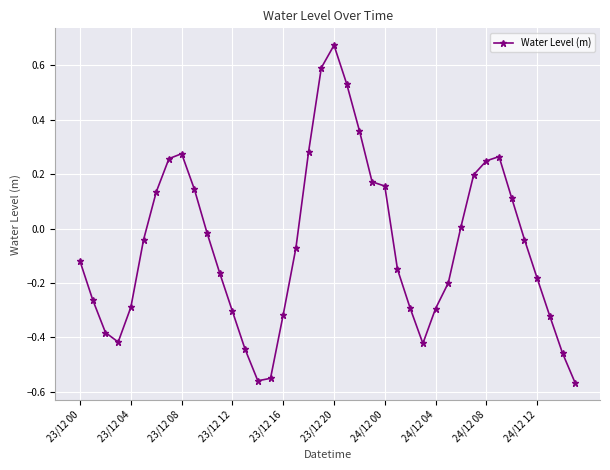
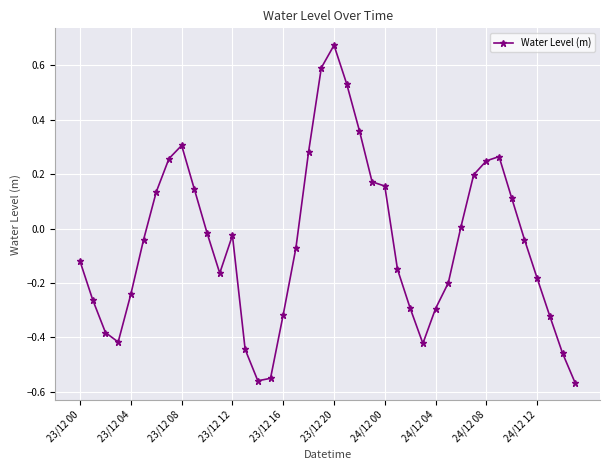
23/12 04: -0.29 -> -0.24
23/12 08: 0.28 -> 0.31
23/12 12: -0.30 -> -0.03
